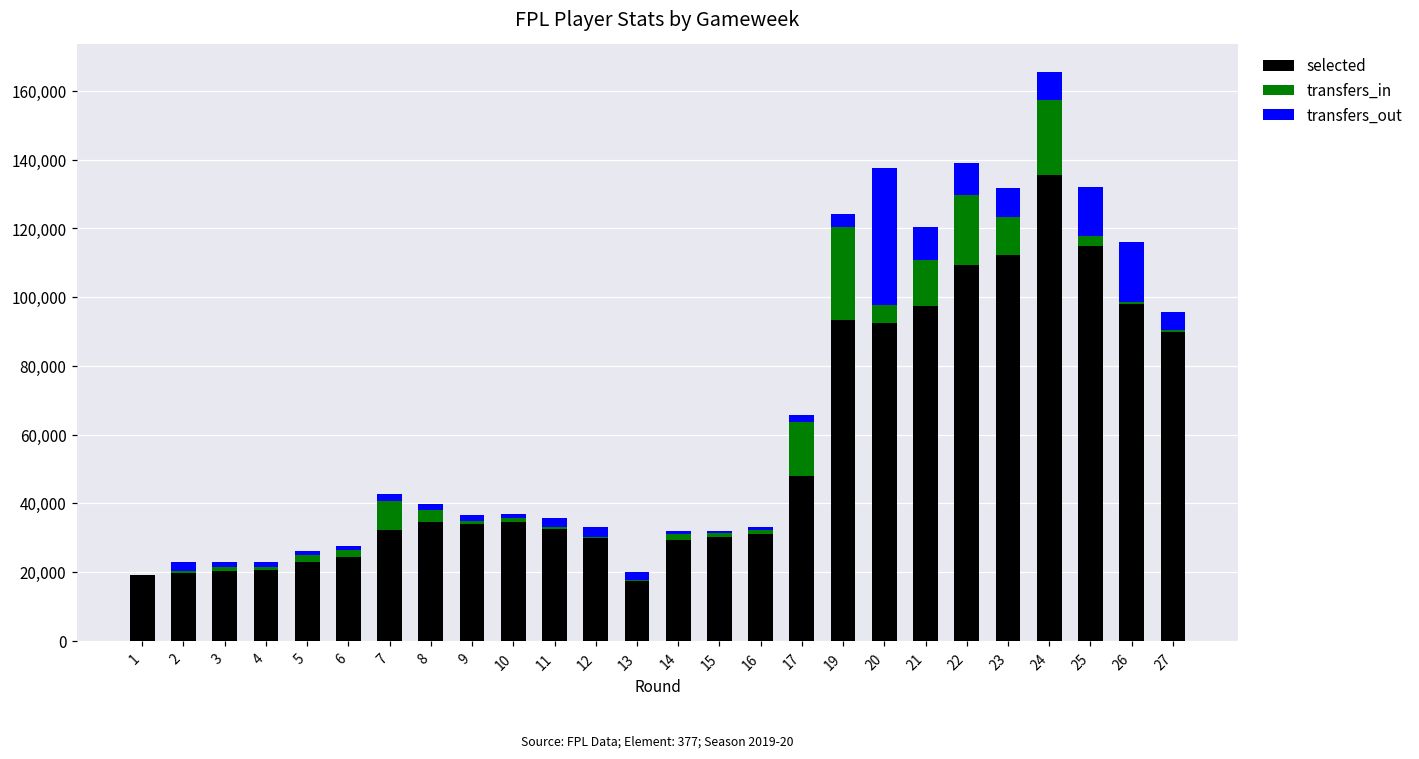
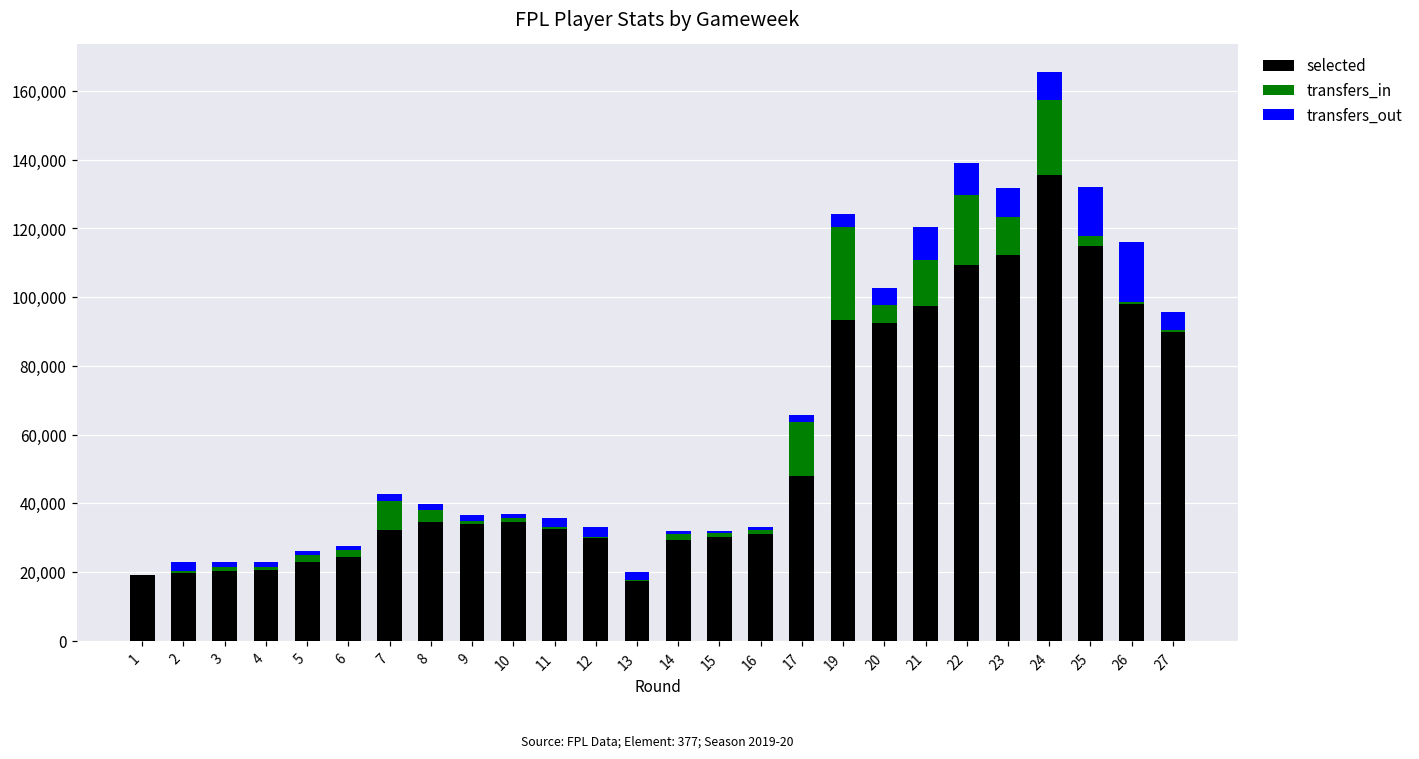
transfers_out, 20: 40,000 -> 5,000
